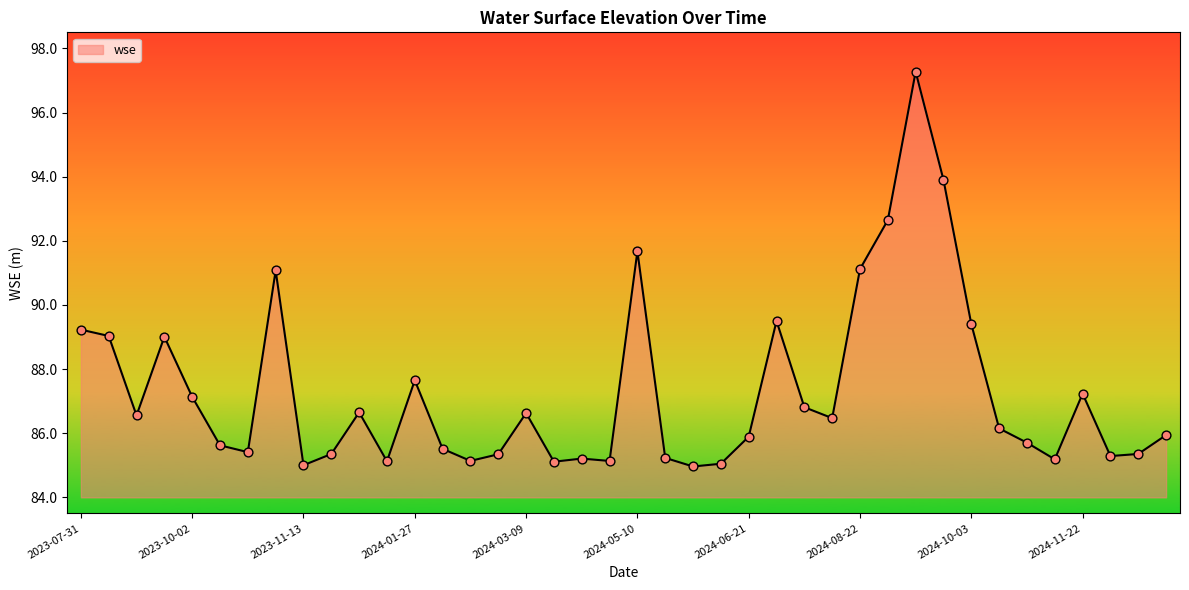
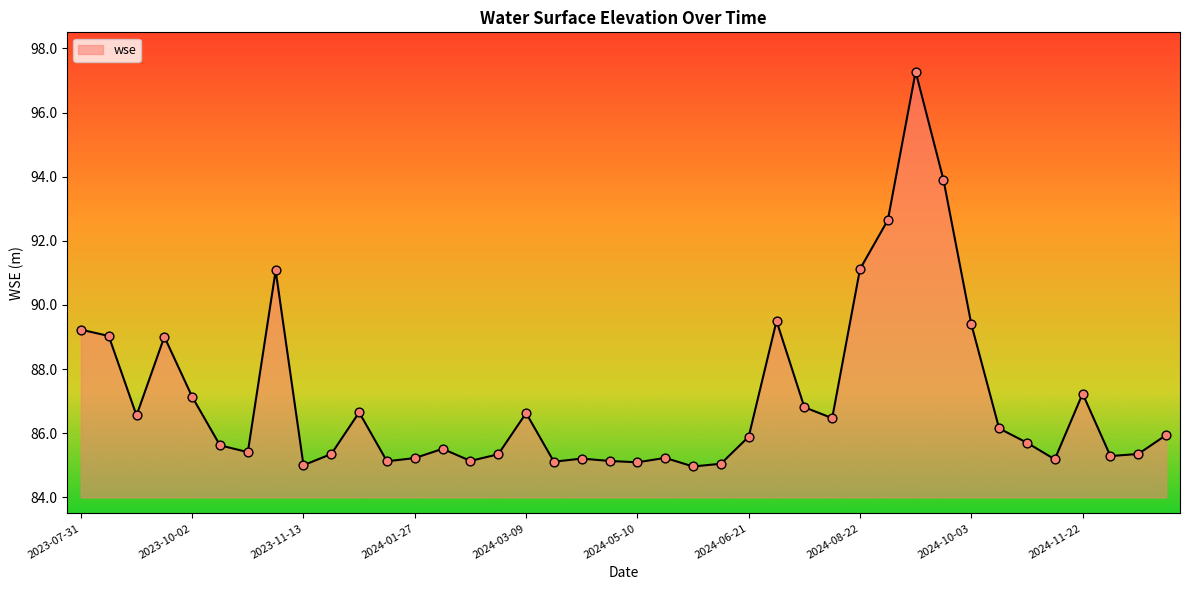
2024-01-27: 87.7 -> 85.2
2024-05-10: 91.7 -> 85.1
